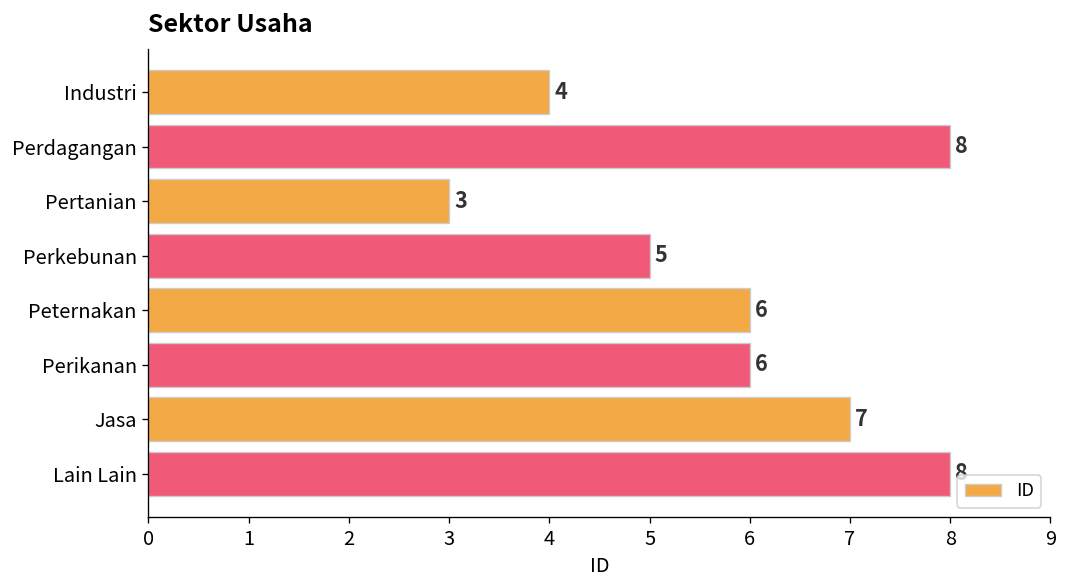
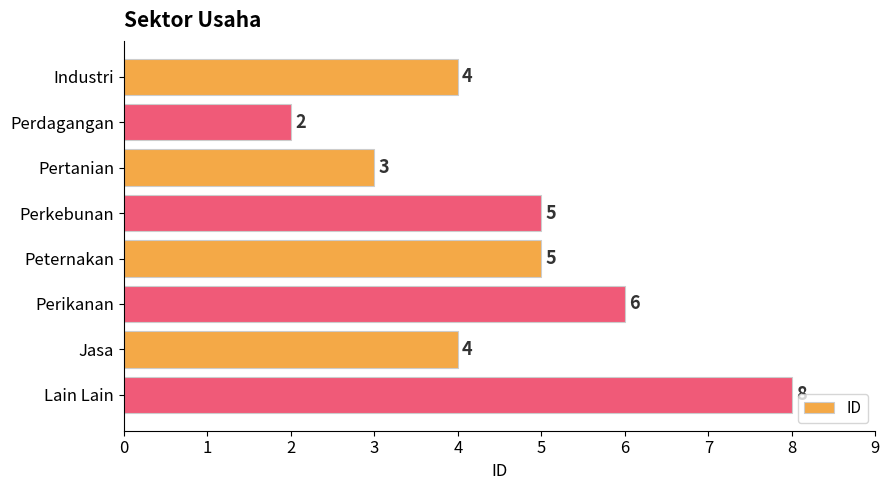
Perdagangan: 8 -> 2
Peternakan: 6 -> 5
Jasa: 7 -> 4
